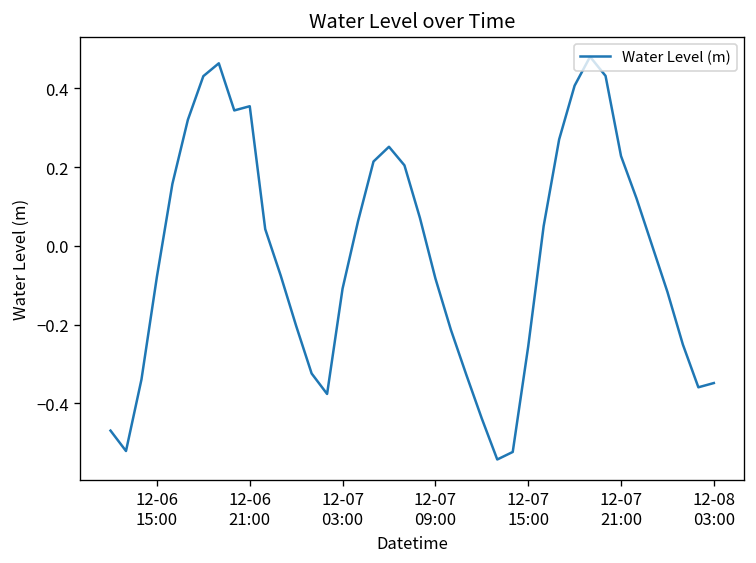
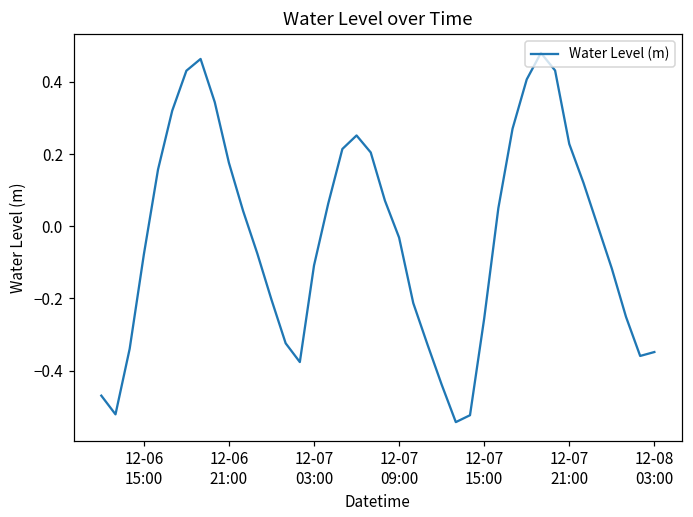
12-06 21:00: 0.35 -> 0.18
12-07 09:00: -0.08 -> -0.03
